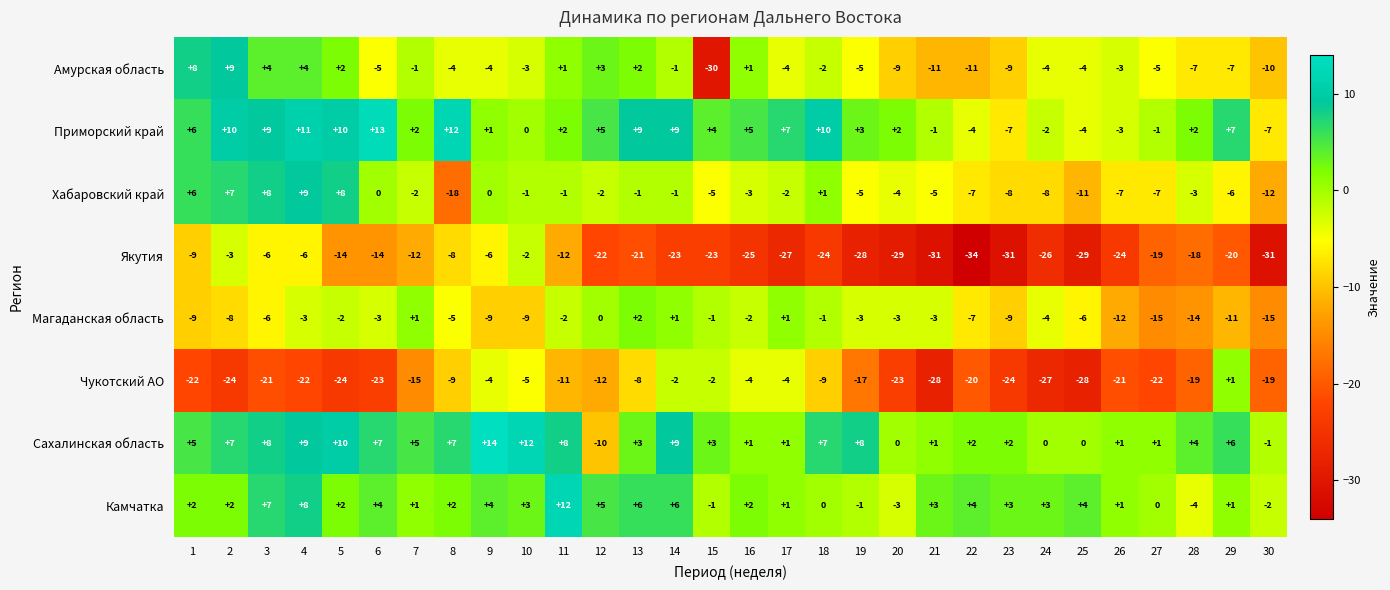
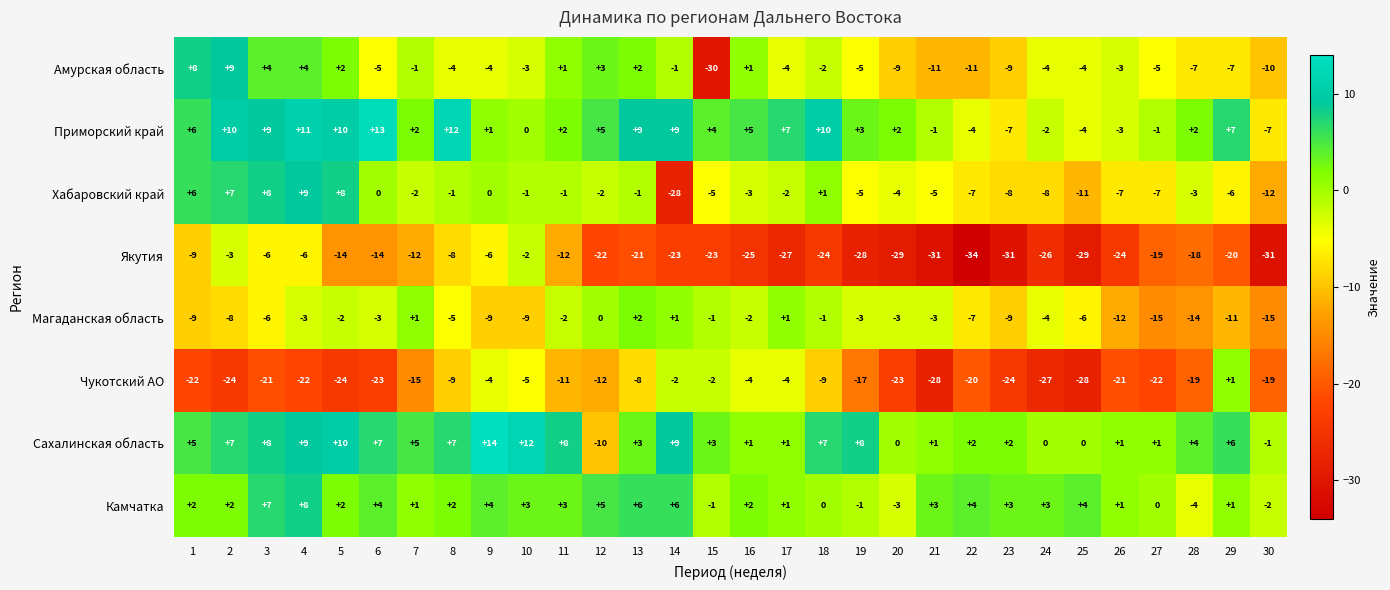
Хабаровский край, 8: -18 -> -1
Хабаровский край, 14: -1 -> -28
Камчатка, 11: +12 -> +3
